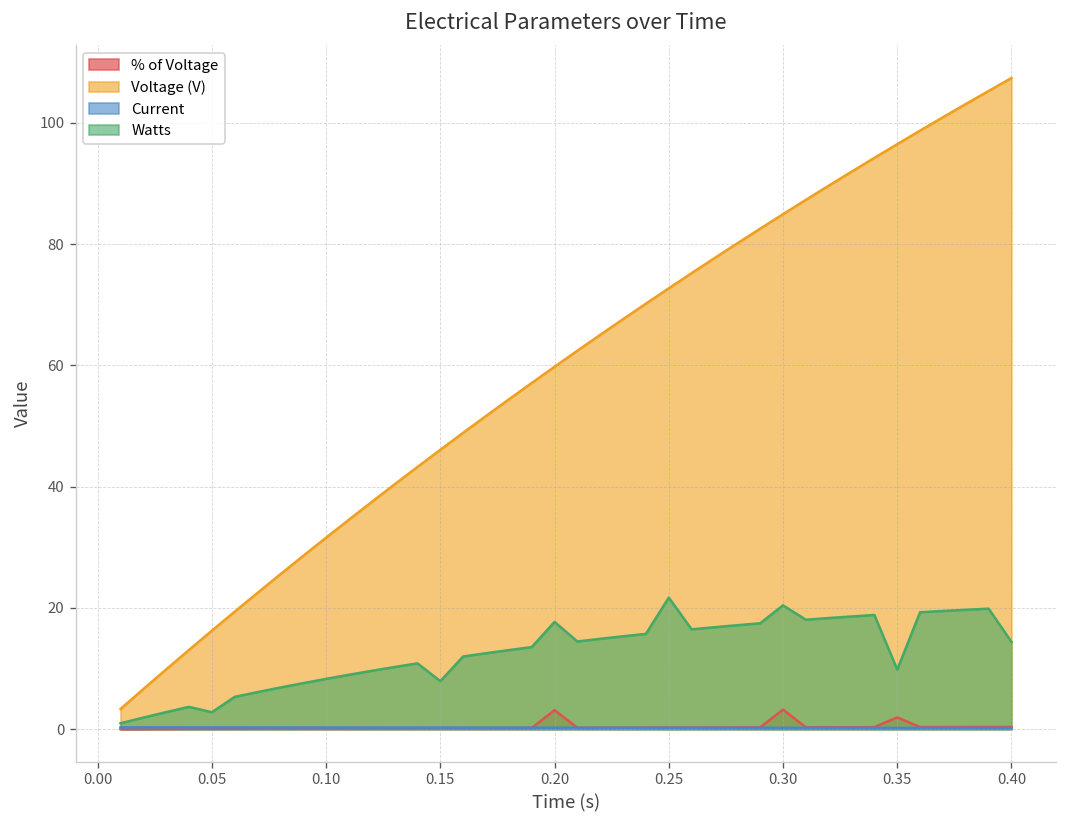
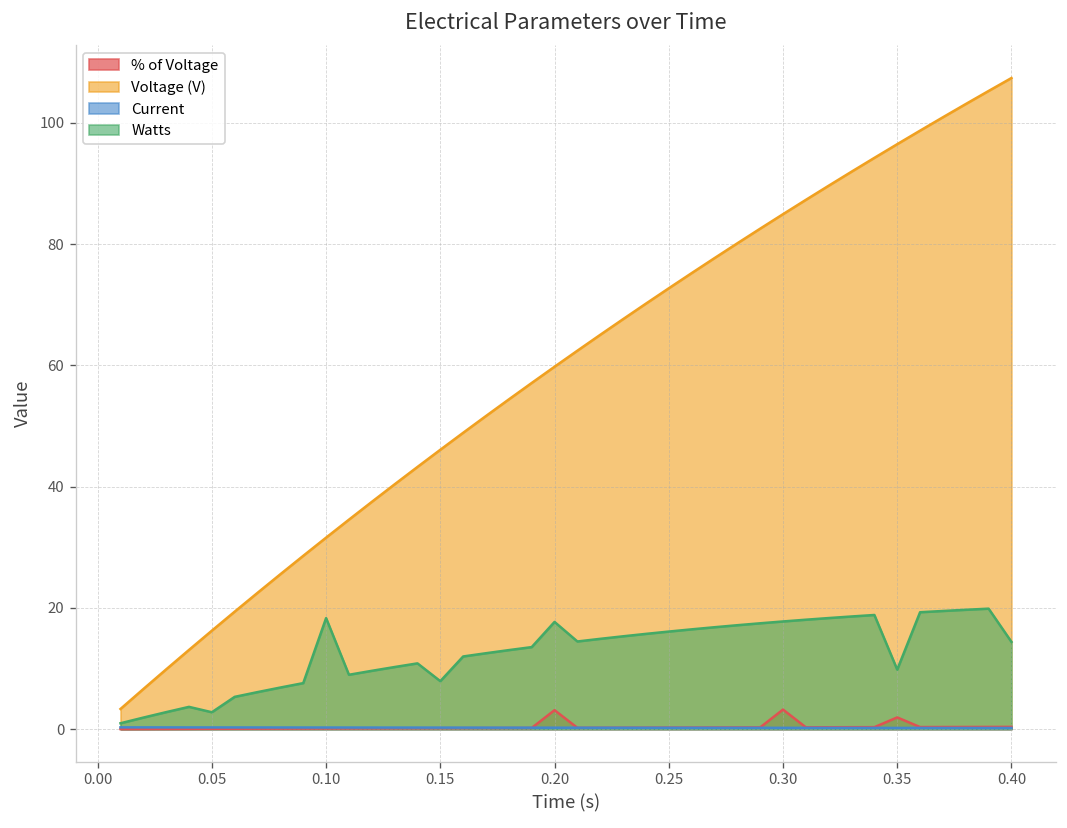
Watts, 0.10: 8 -> 18
Watts, 0.25: 22 -> 16
Watts, 0.30: 20 -> 18
